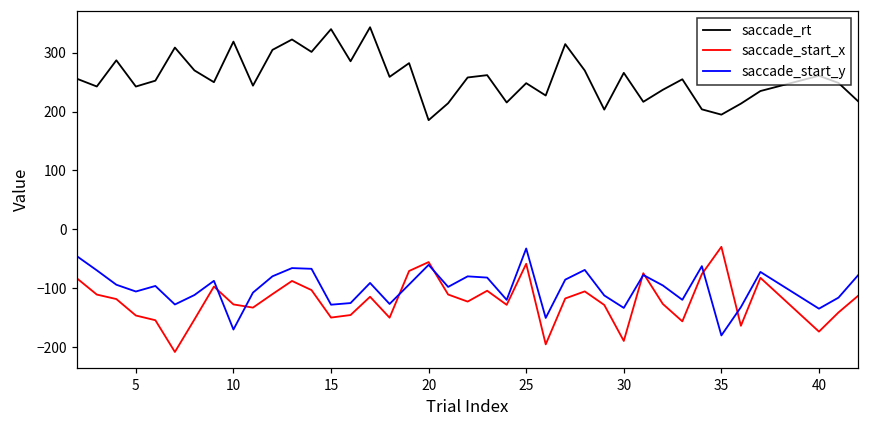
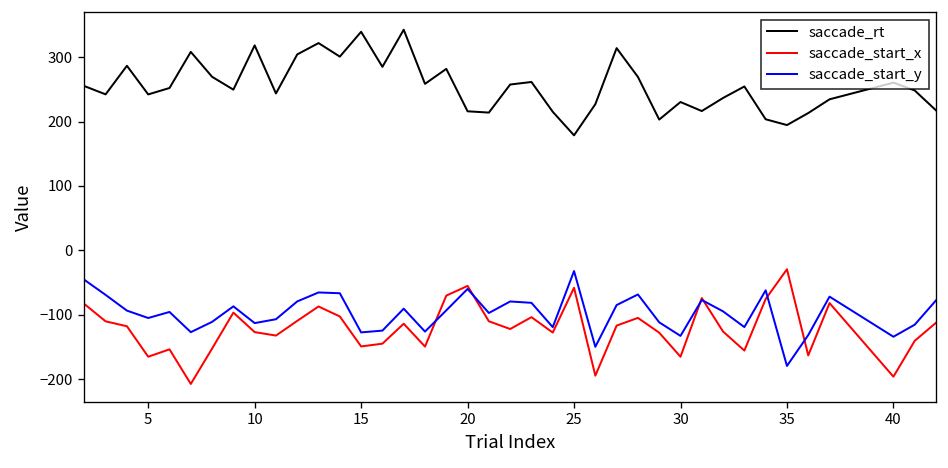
saccade_start_x, 5: -150 -> -170
saccade_start_y, 10: -170 -> -110
saccade_rt, 20: 190 -> 220
saccade_rt, 25: 250 -> 180
saccade_rt, 30: 270 -> 230
saccade_start_x, 30: -190 -> -170
saccade_start_x, 40: -170 -> -200
